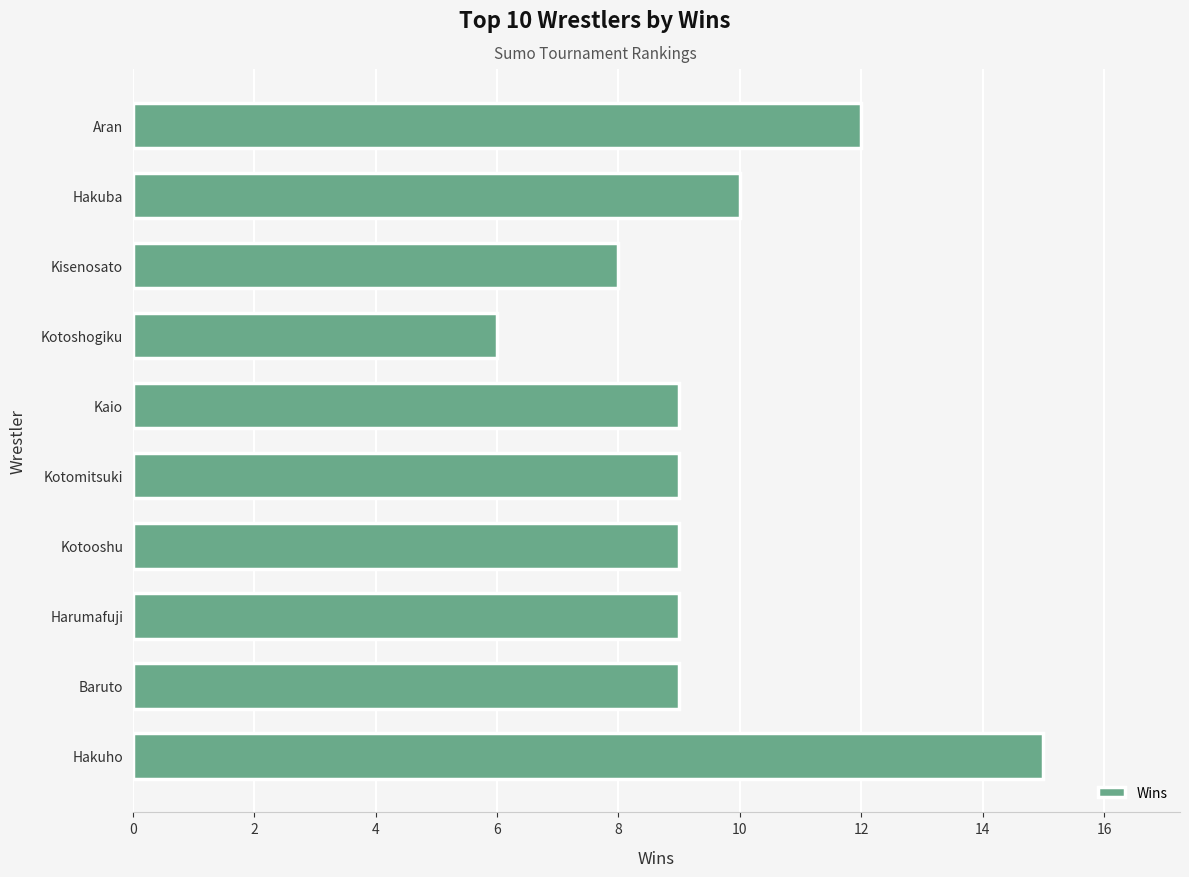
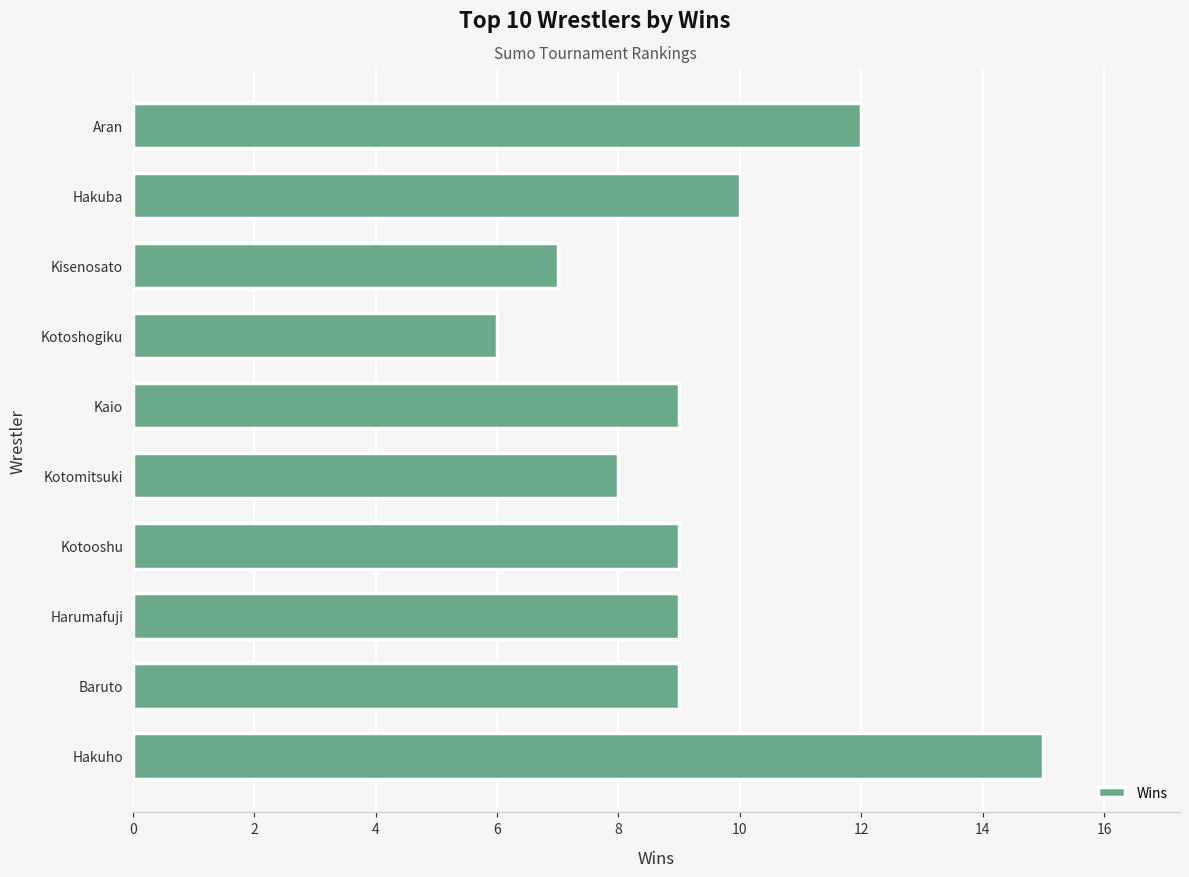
Kisenosato: 8 -> 7
Kotomitsuki: 9 -> 8
